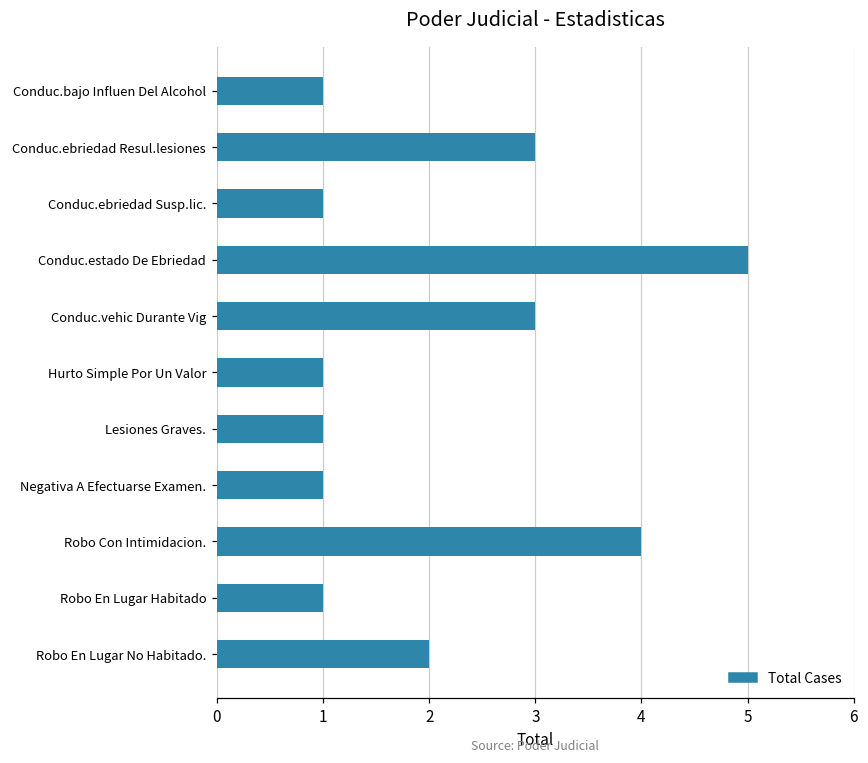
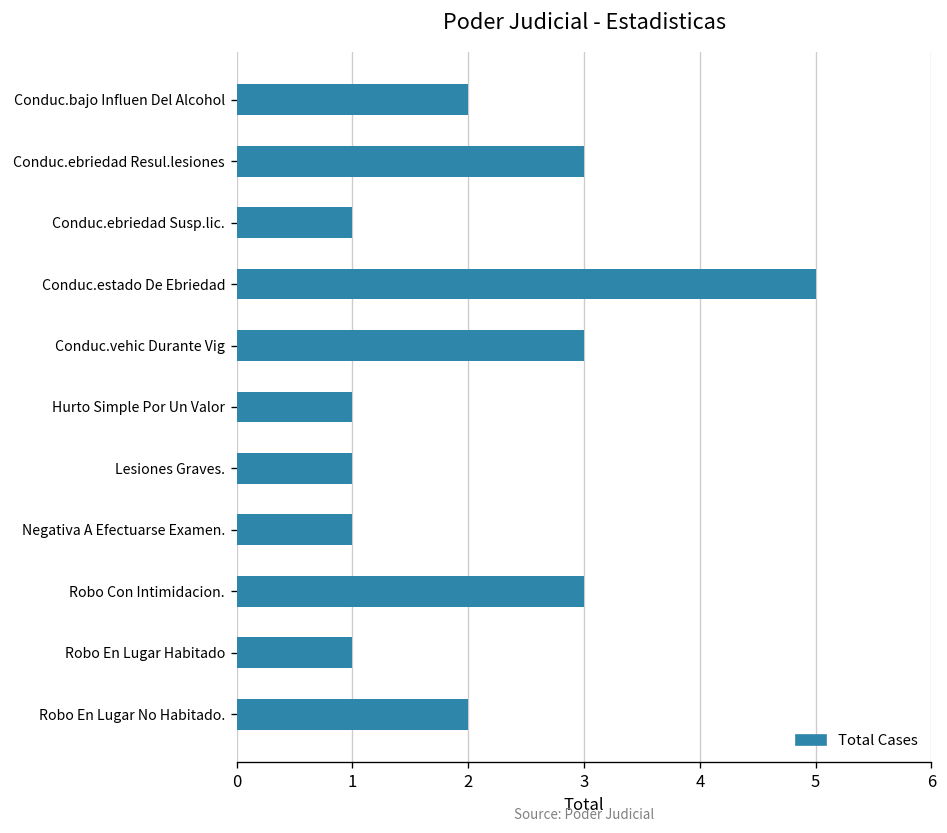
Conduc.bajo Influen Del Alcohol: 1 -> 2
Robo Con Intimidacion.: 4 -> 3
